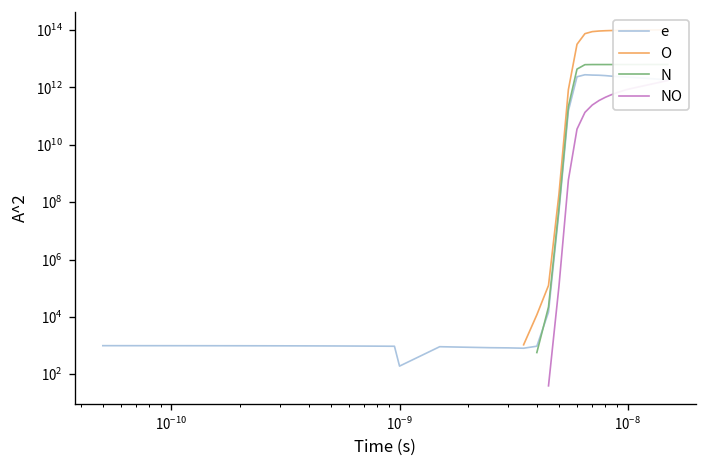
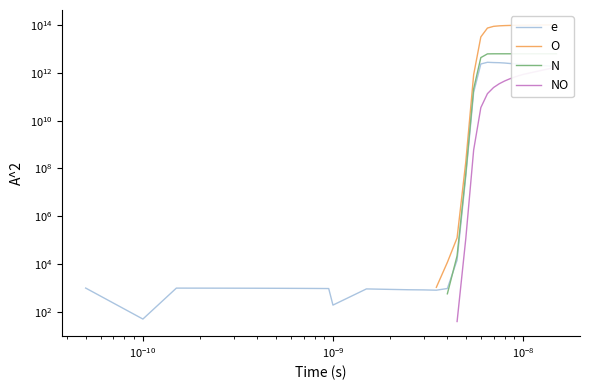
e, 10^-10: 1000 -> 50
